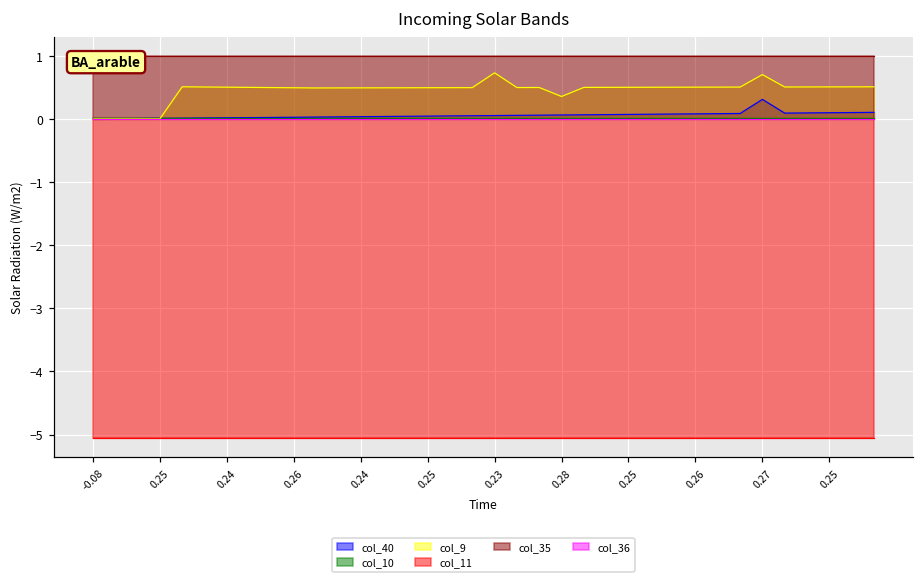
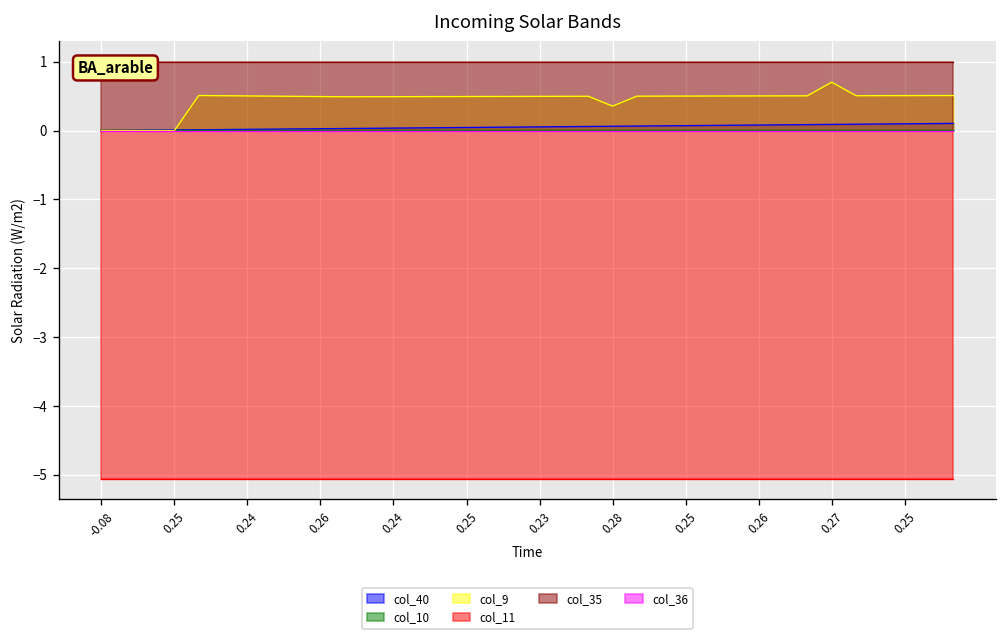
col_9, 0.23: 0.7 -> 0.5
col_40, 0.27: 0.3 -> 0.1
